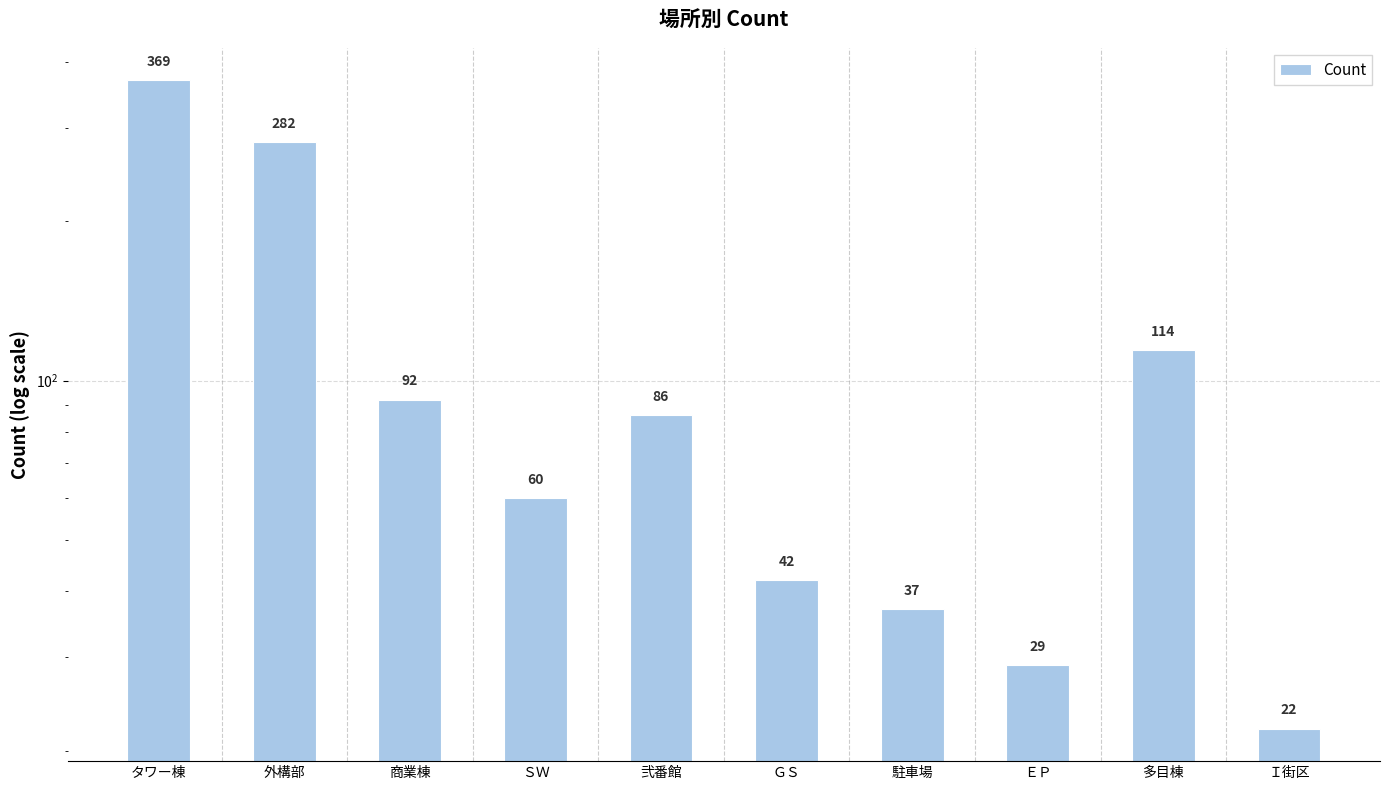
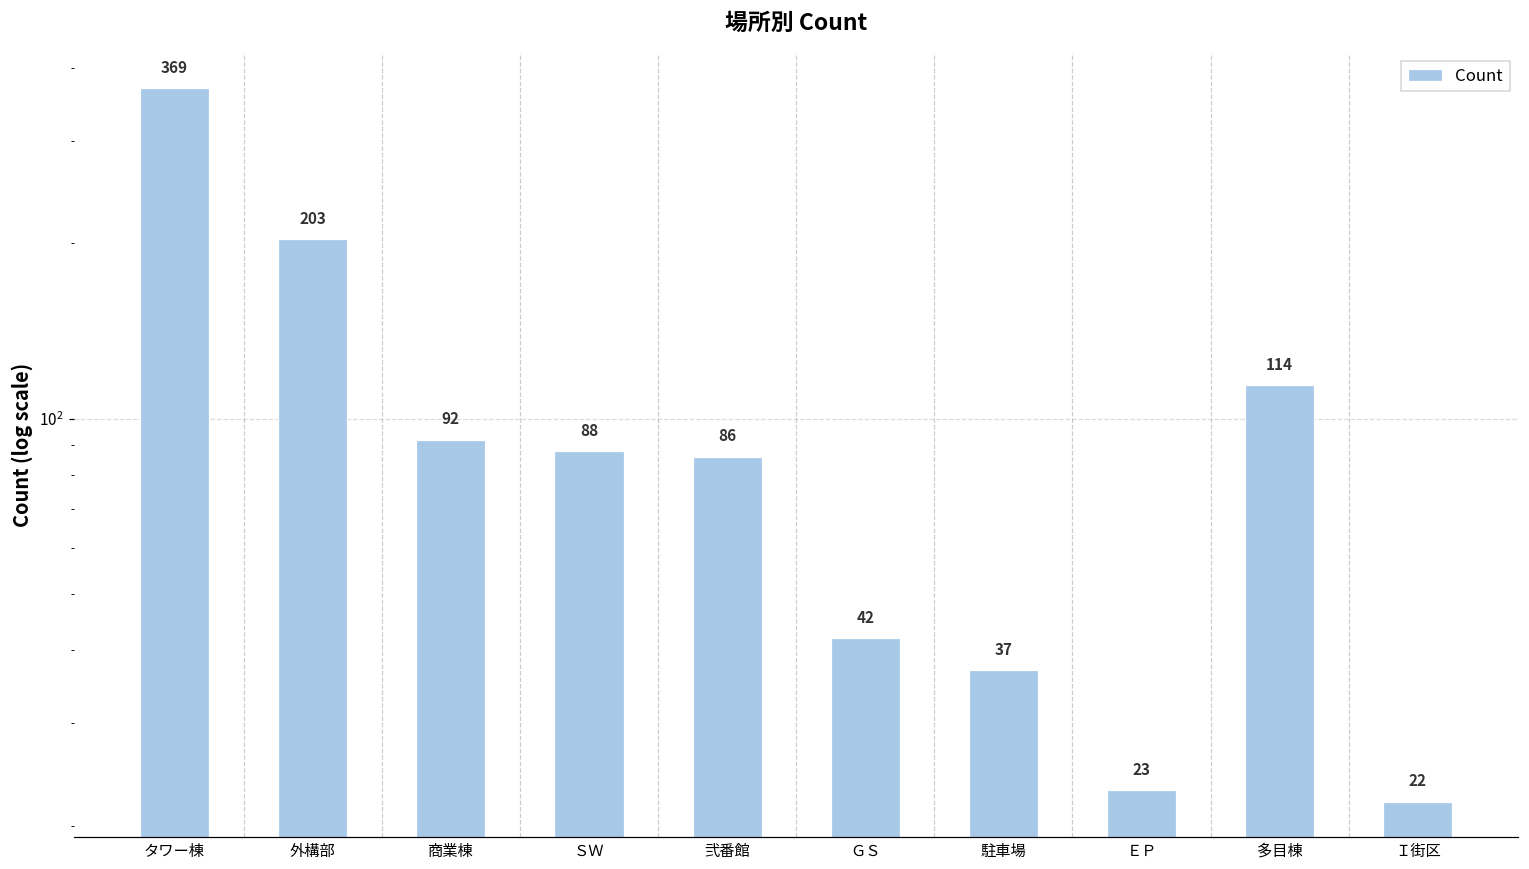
外構部: 282 -> 203
ＳＷ: 60 -> 88
ＥＰ: 29 -> 23
